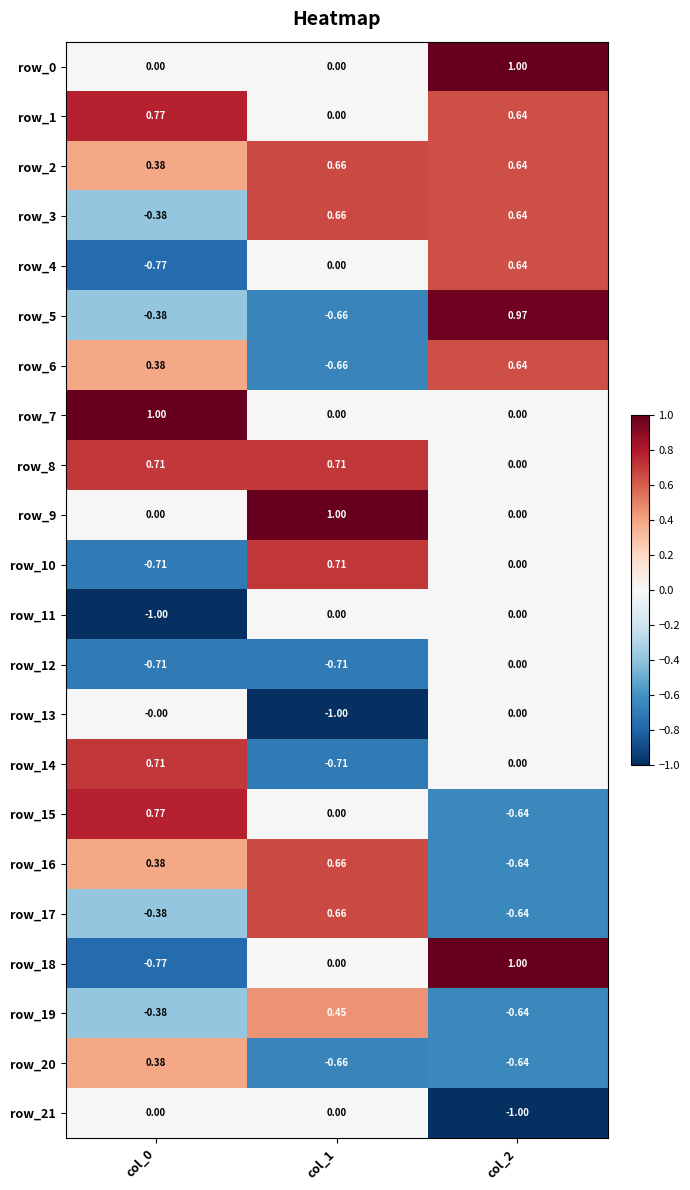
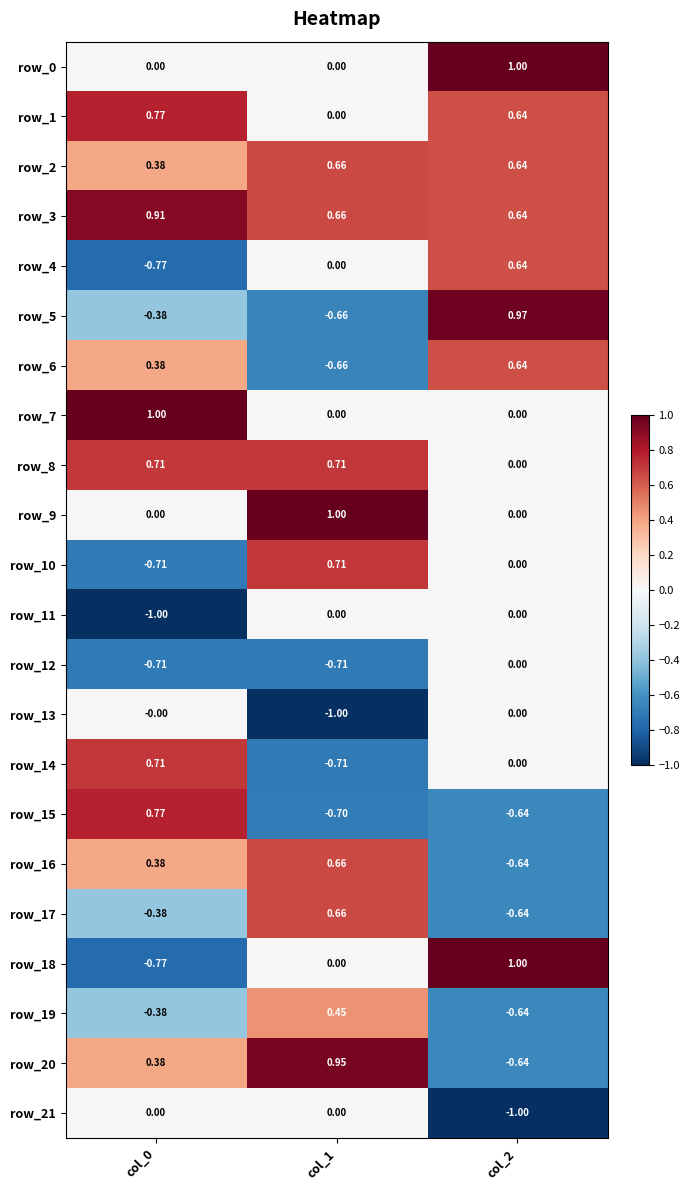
row_3, col_0: -0.38 -> 0.91
row_15, col_1: 0.00 -> -0.70
row_20, col_1: -0.66 -> 0.95
